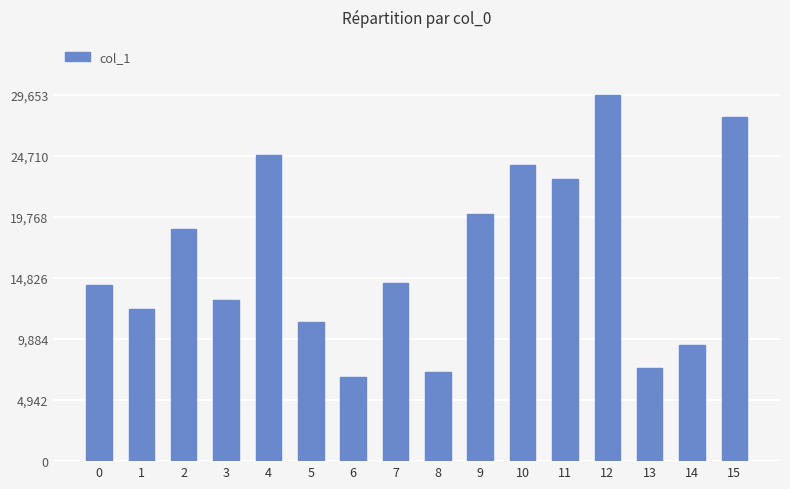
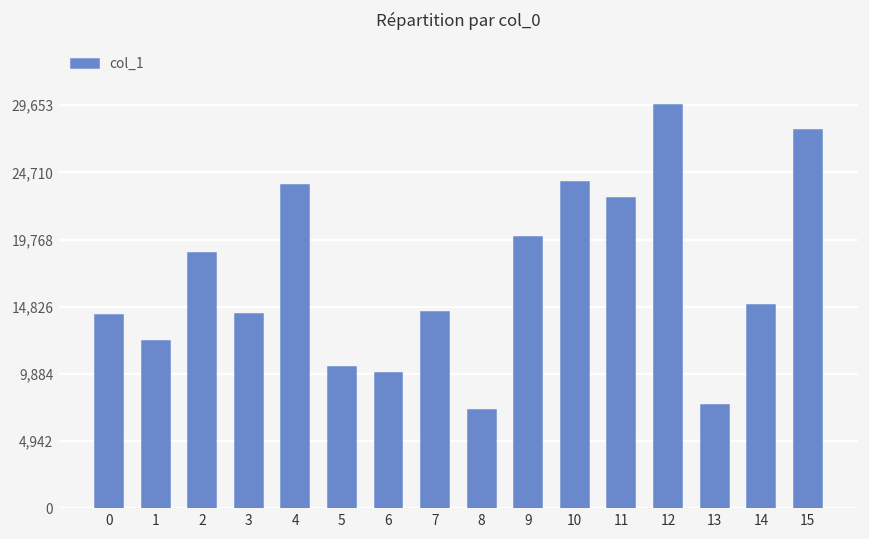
3: 13,000 -> 14,300
4: 24,800 -> 23,800
5: 11,300 -> 10,400
6: 6,800 -> 10,000
14: 9,400 -> 14,900
